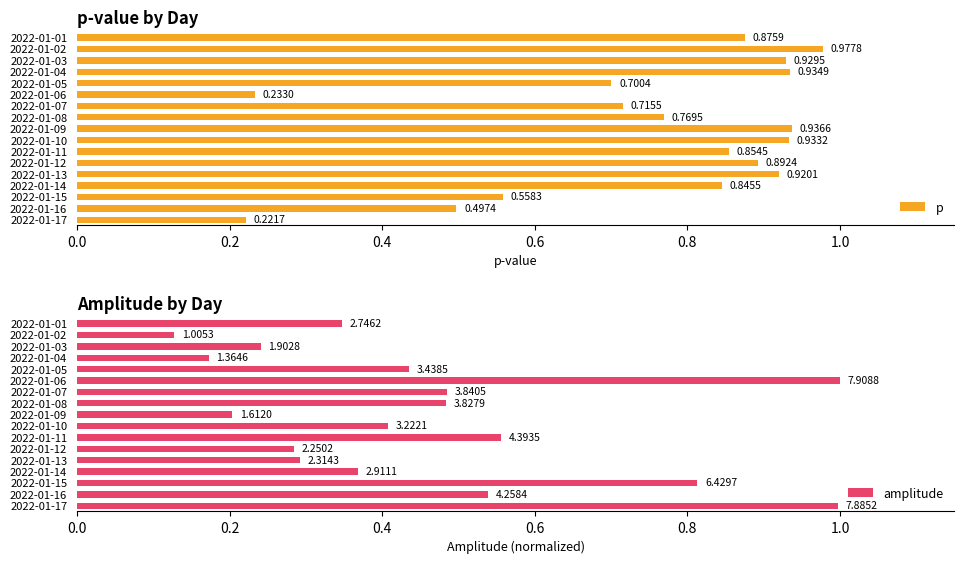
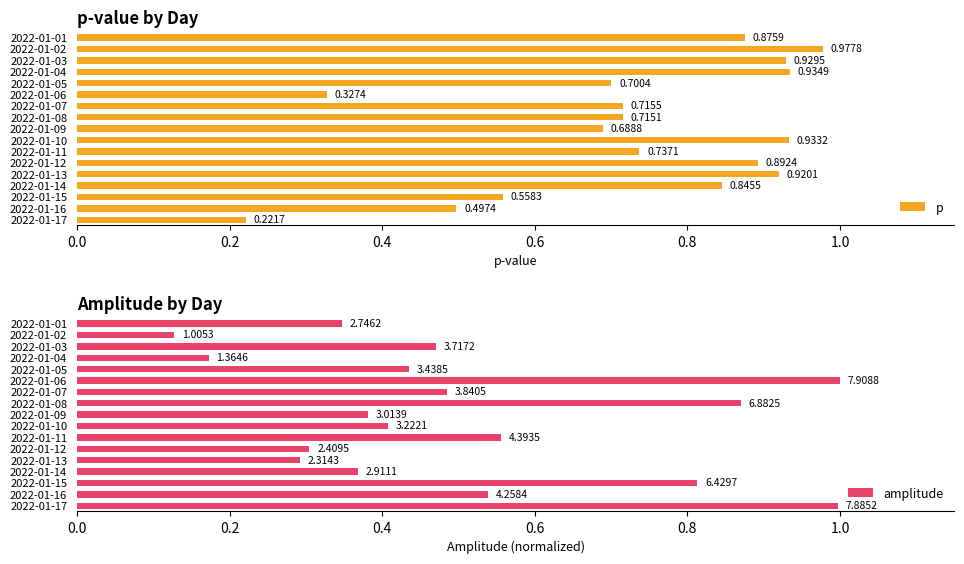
p-value by Day, 2022-01-06: 0.2330 -> 0.3274
p-value by Day, 2022-01-08: 0.7695 -> 0.7151
p-value by Day, 2022-01-09: 0.9366 -> 0.6888
p-value by Day, 2022-01-11: 0.8545 -> 0.7371
Amplitude by Day, 2022-01-03: 1.9028 -> 3.7172
Amplitude by Day, 2022-01-08: 3.8279 -> 6.8825
Amplitude by Day, 2022-01-09: 1.6120 -> 3.0139
Amplitude by Day, 2022-01-12: 2.2502 -> 2.4095
